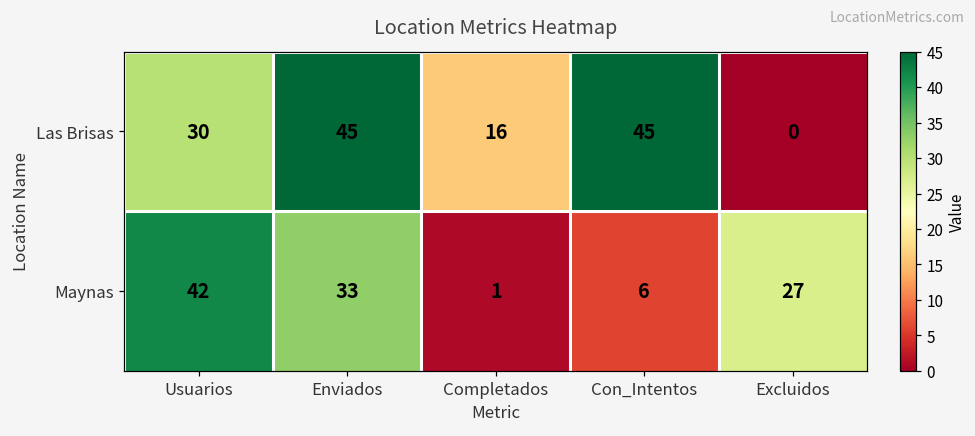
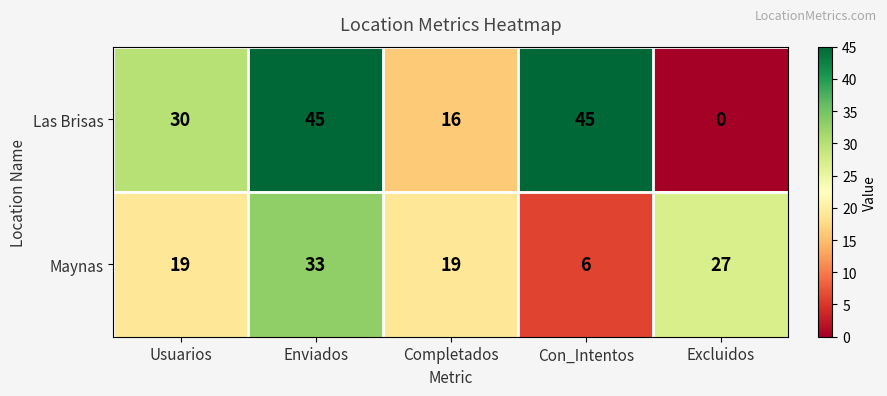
Maynas, Usuarios: 42 -> 19
Maynas, Completados: 1 -> 19
